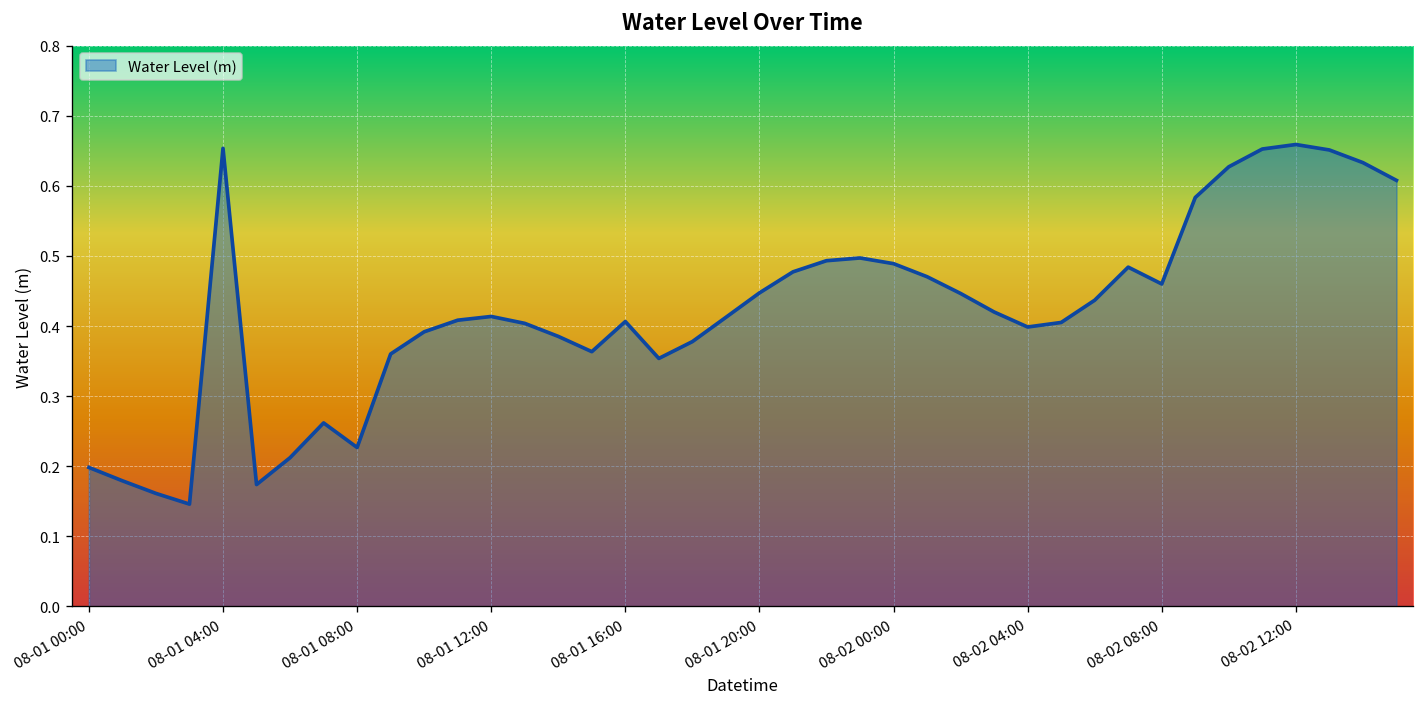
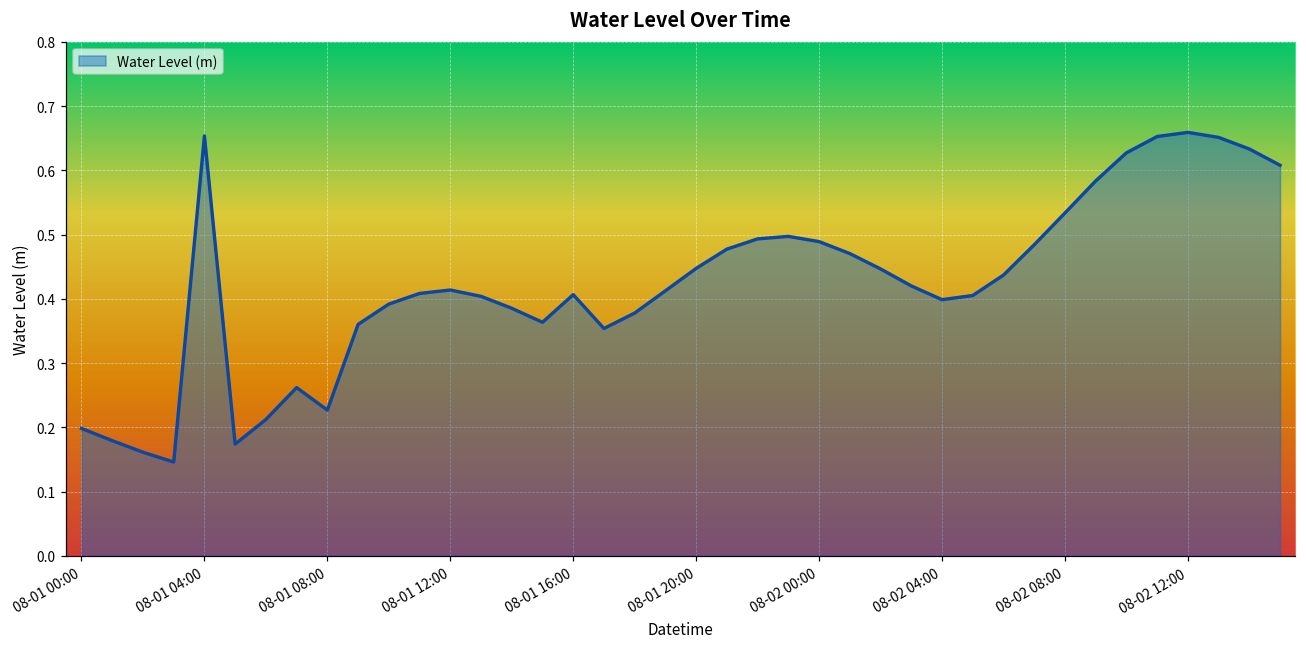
08-02 08:00: 0.46 -> 0.53
